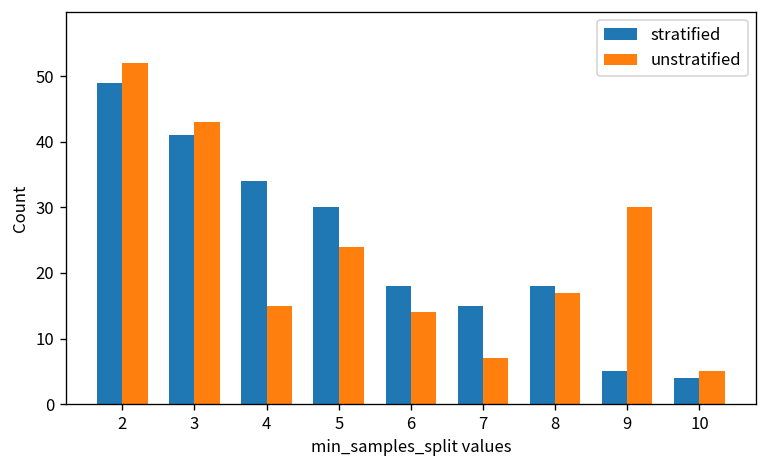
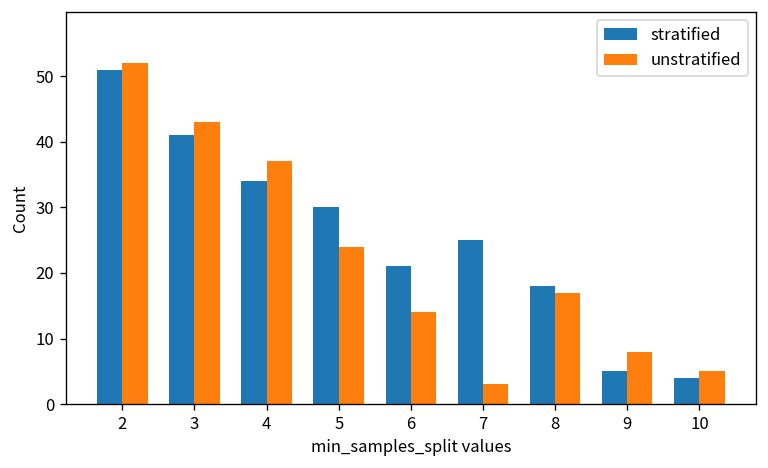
stratified, 2: 49 -> 51
unstratified, 4: 15 -> 37
stratified, 6: 18 -> 21
stratified, 7: 15 -> 25
unstratified, 7: 7 -> 3
unstratified, 9: 30 -> 8
